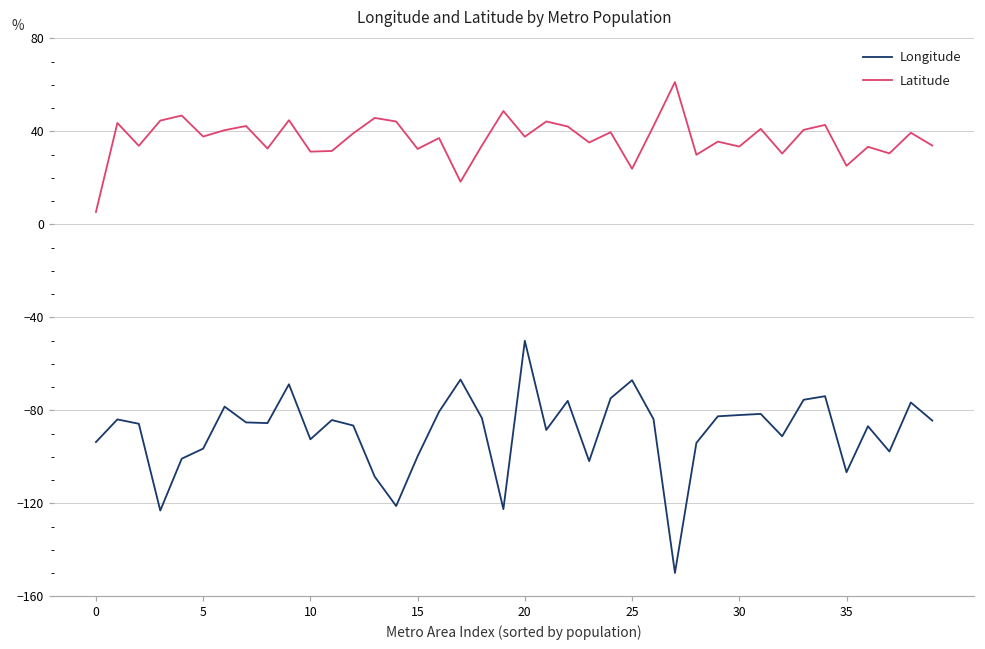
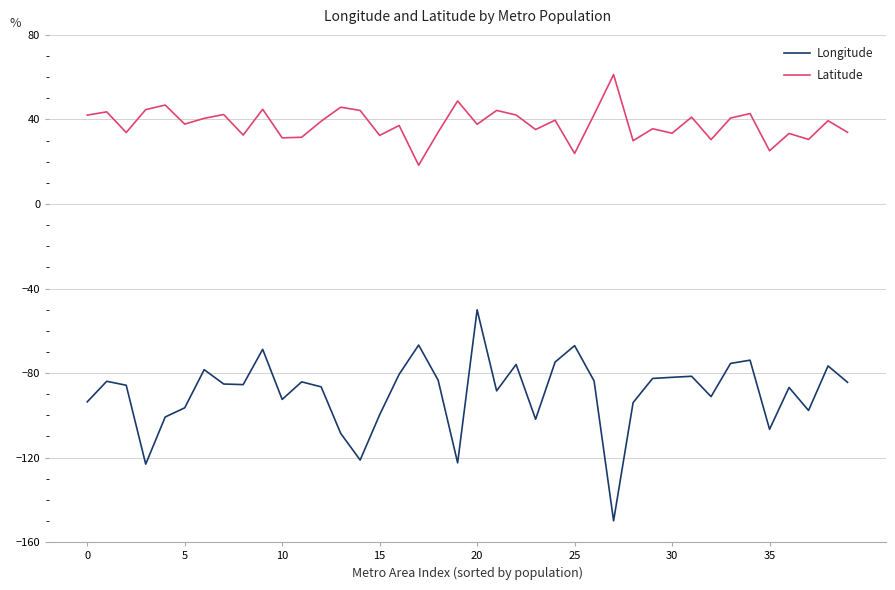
Latitude, 0: 5 -> 42
